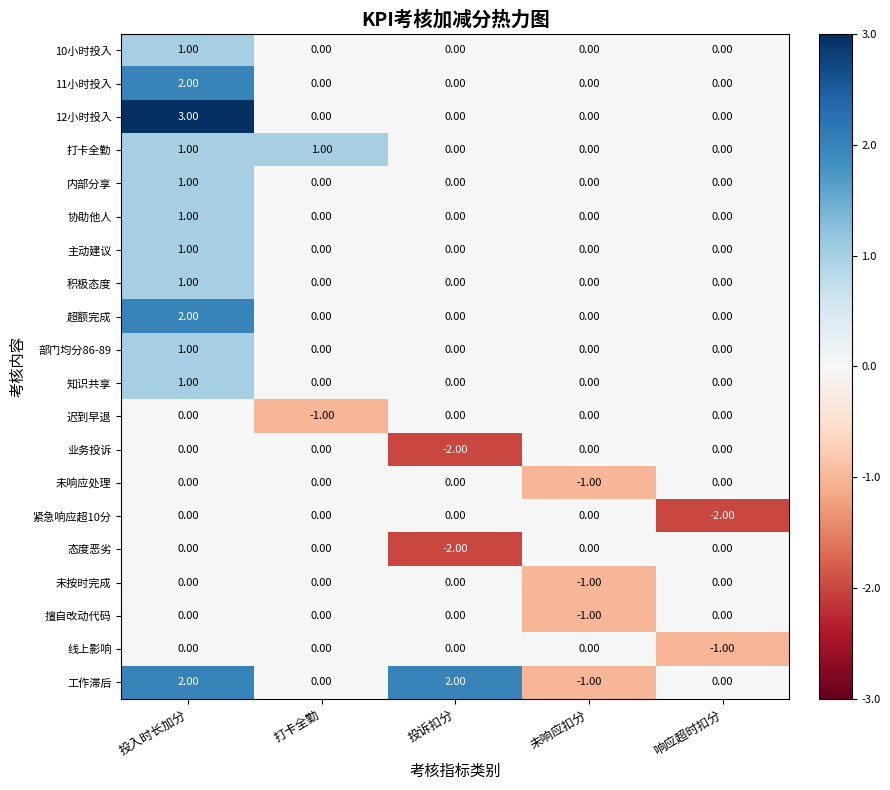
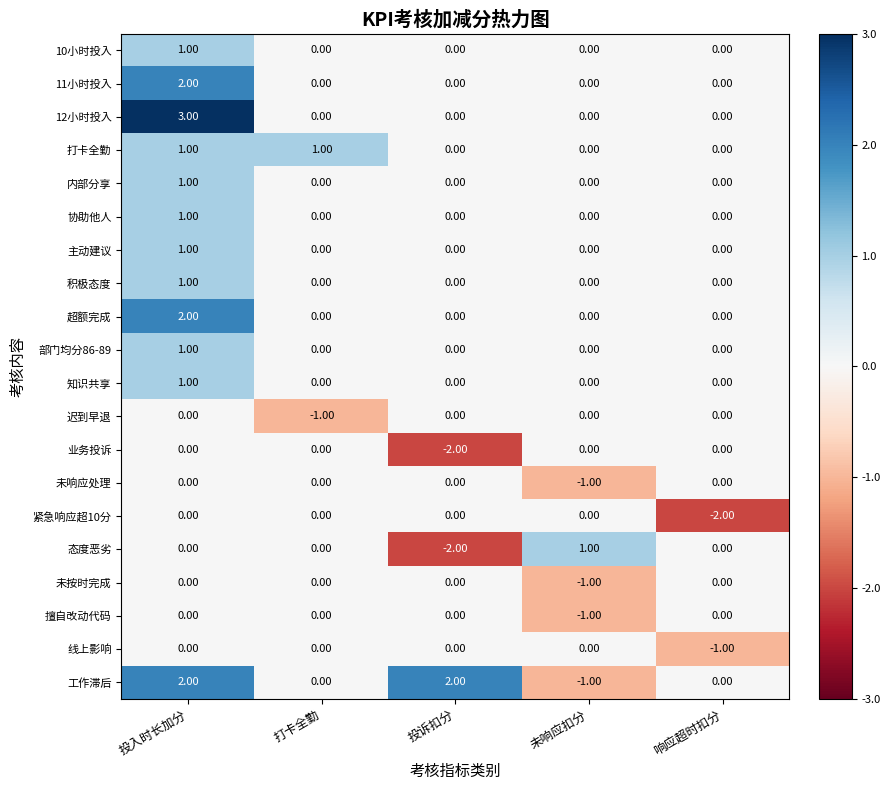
态度恶劣, 未响应扣分: 0.00 -> 1.00
